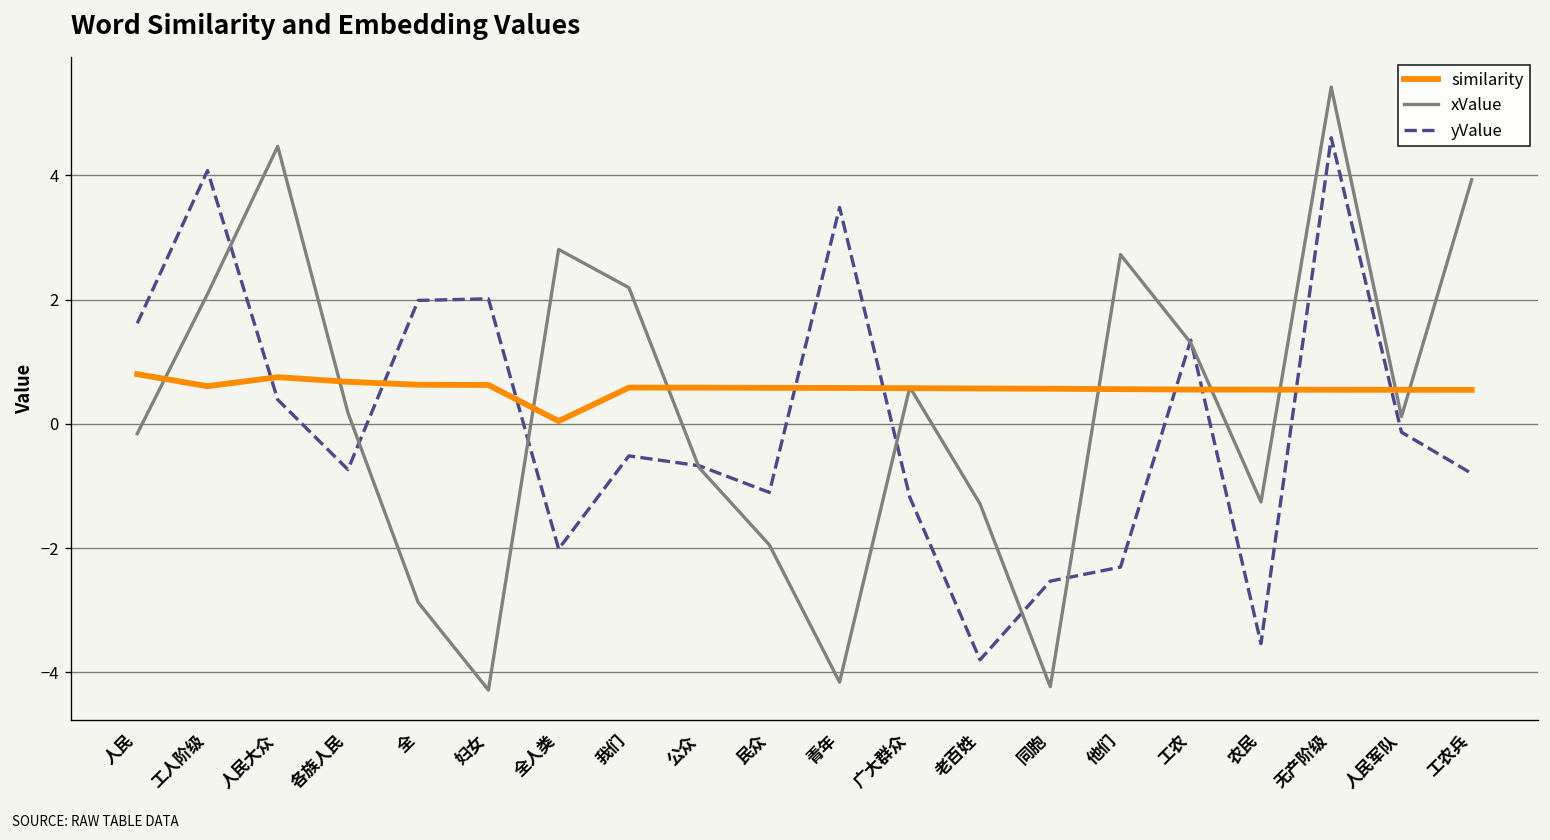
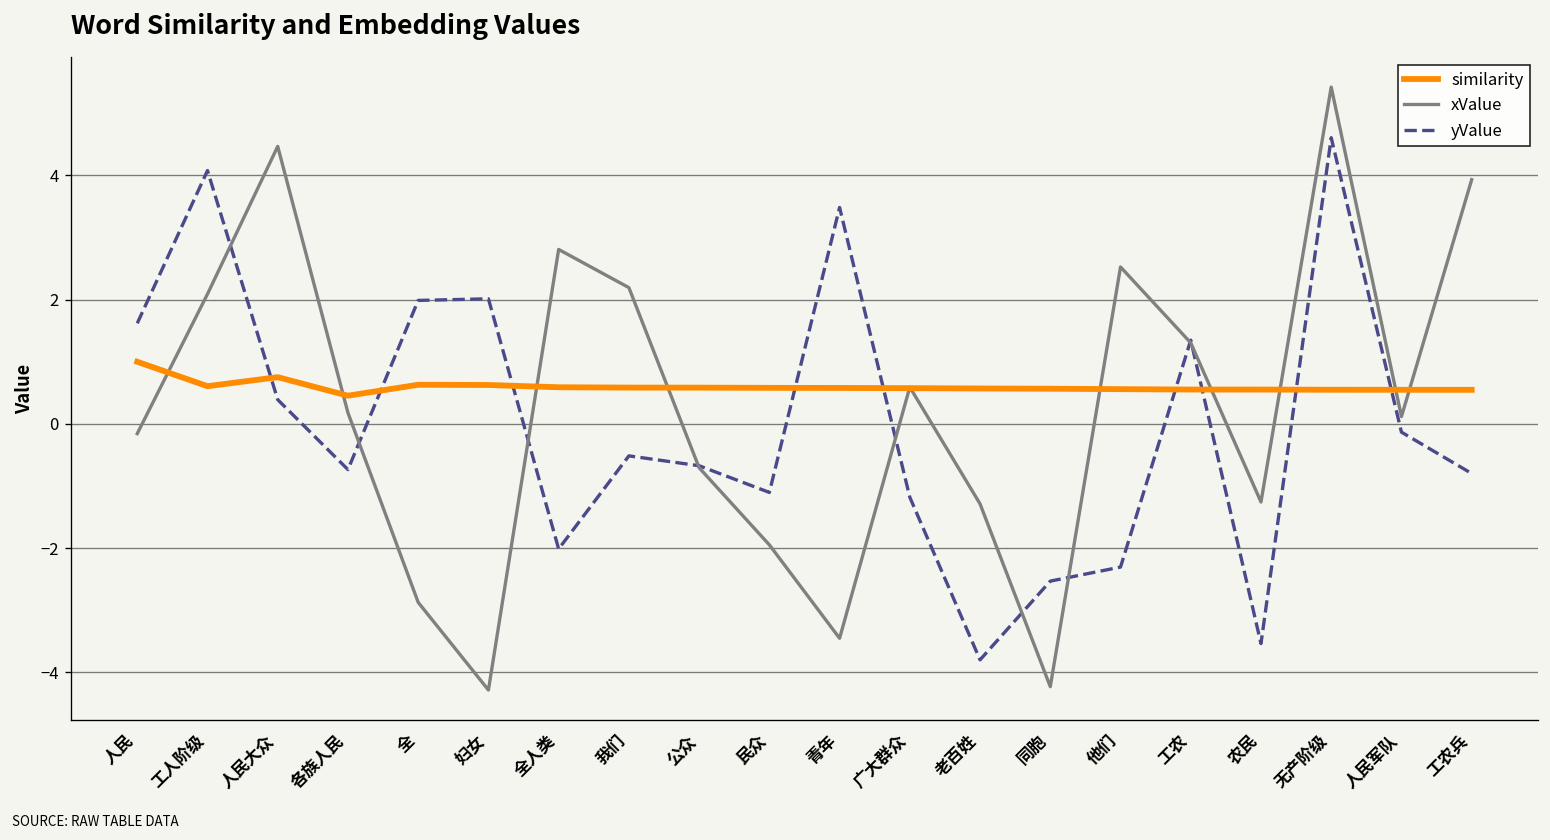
similarity, 人民: 0.8 -> 1.0
similarity, 各族人民: 0.7 -> 0.5
similarity, 全人类: 0.0 -> 0.6
xValue, 青年: -4.2 -> -3.5
xValue, 他们: 2.7 -> 2.5
